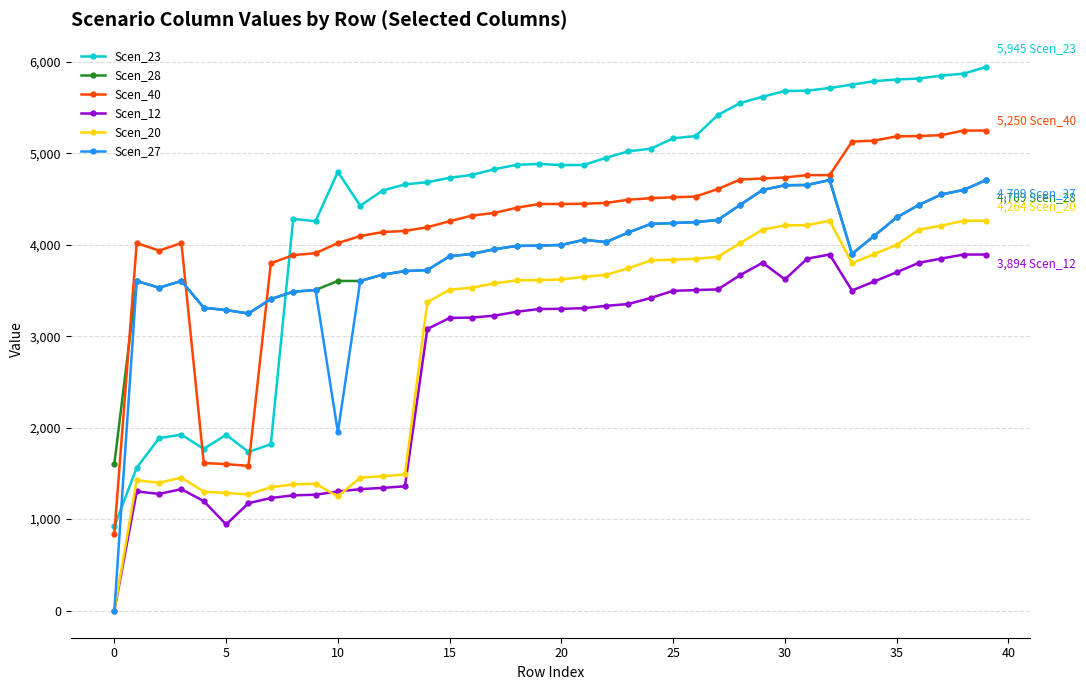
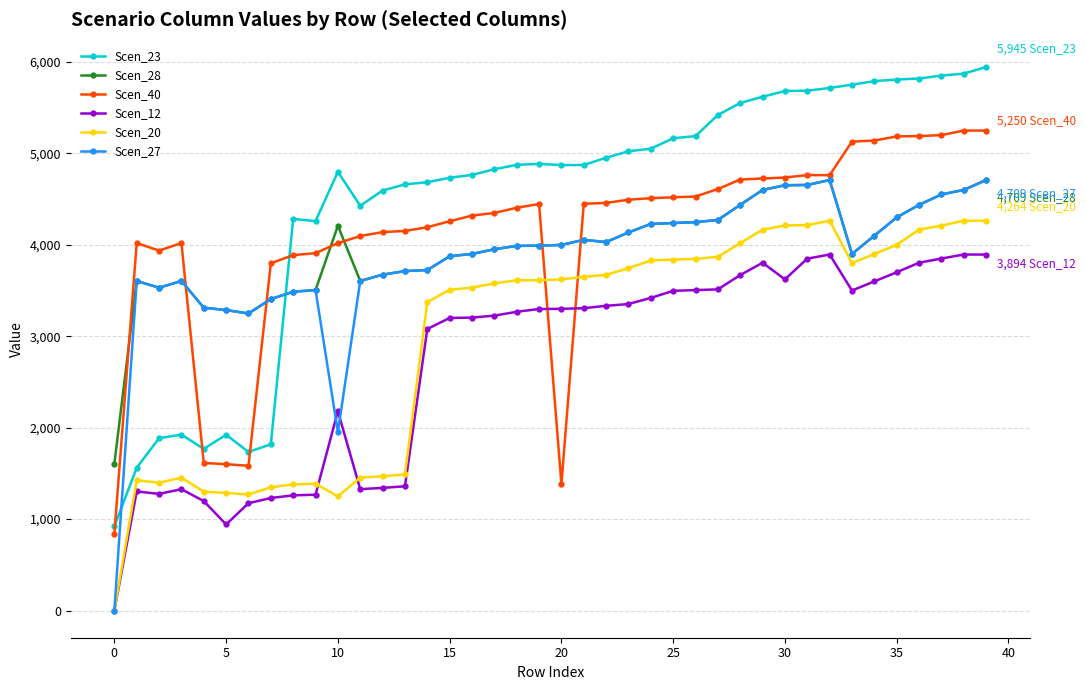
Scen_28, 10: 3,600 -> 4,200
Scen_12, 10: 1,300 -> 2,200
Scen_40, 20: 4,400 -> 1,400
